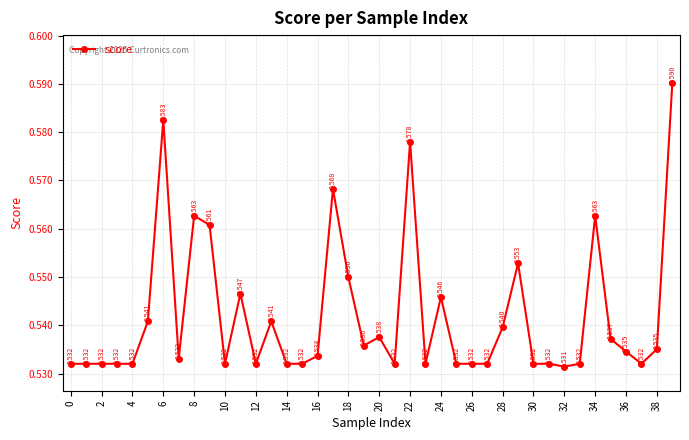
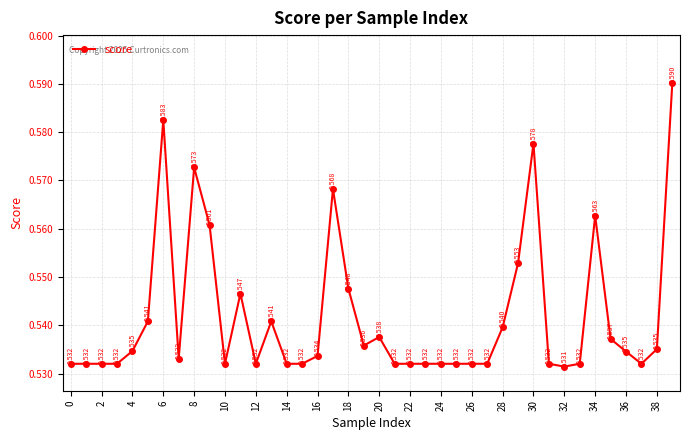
4: 0.532 -> 0.535
8: 0.563 -> 0.573
18: 0.550 -> 0.548
22: 0.578 -> 0.532
24: 0.546 -> 0.532
30: 0.532 -> 0.578
